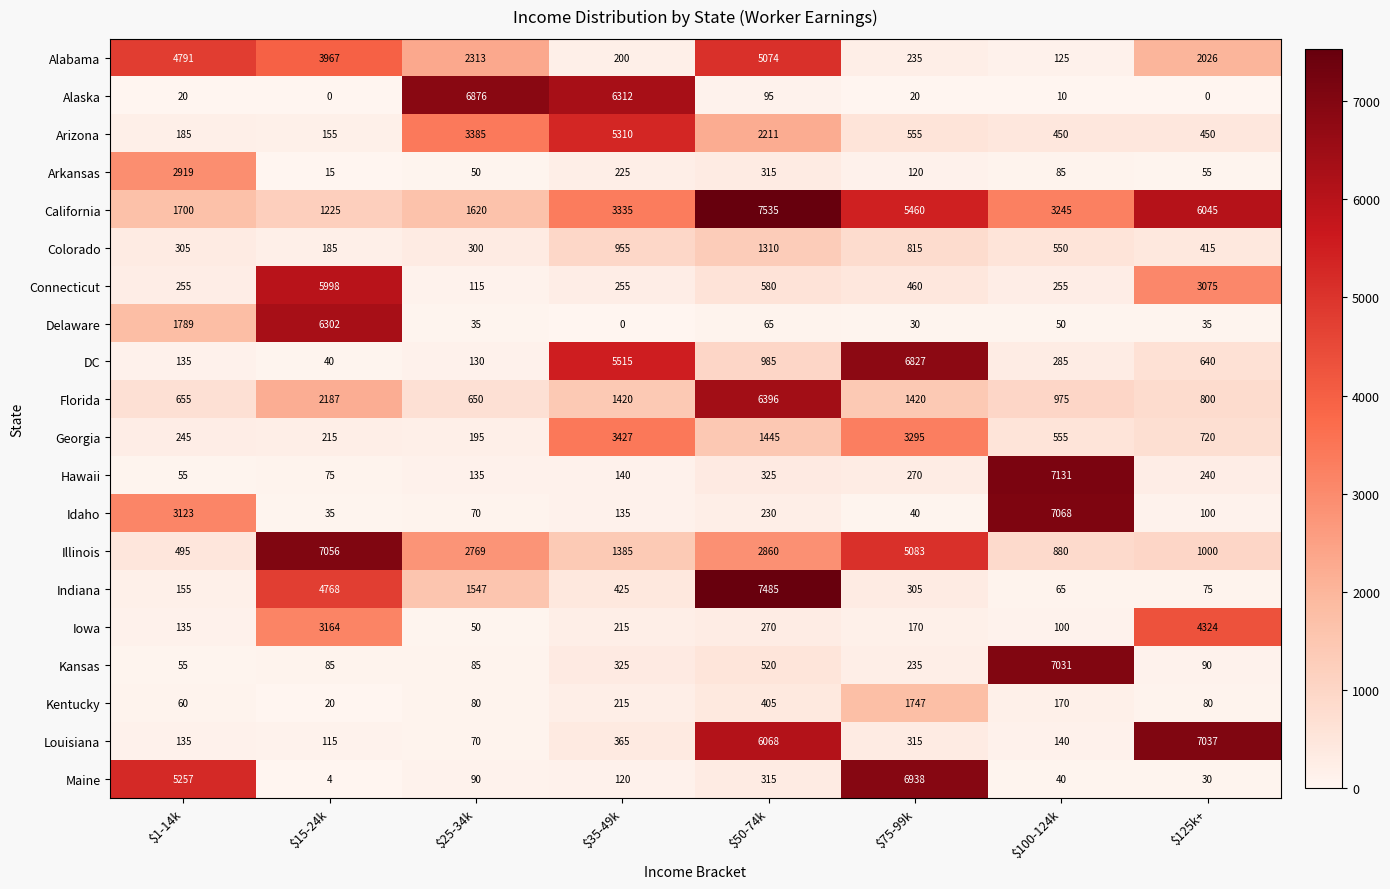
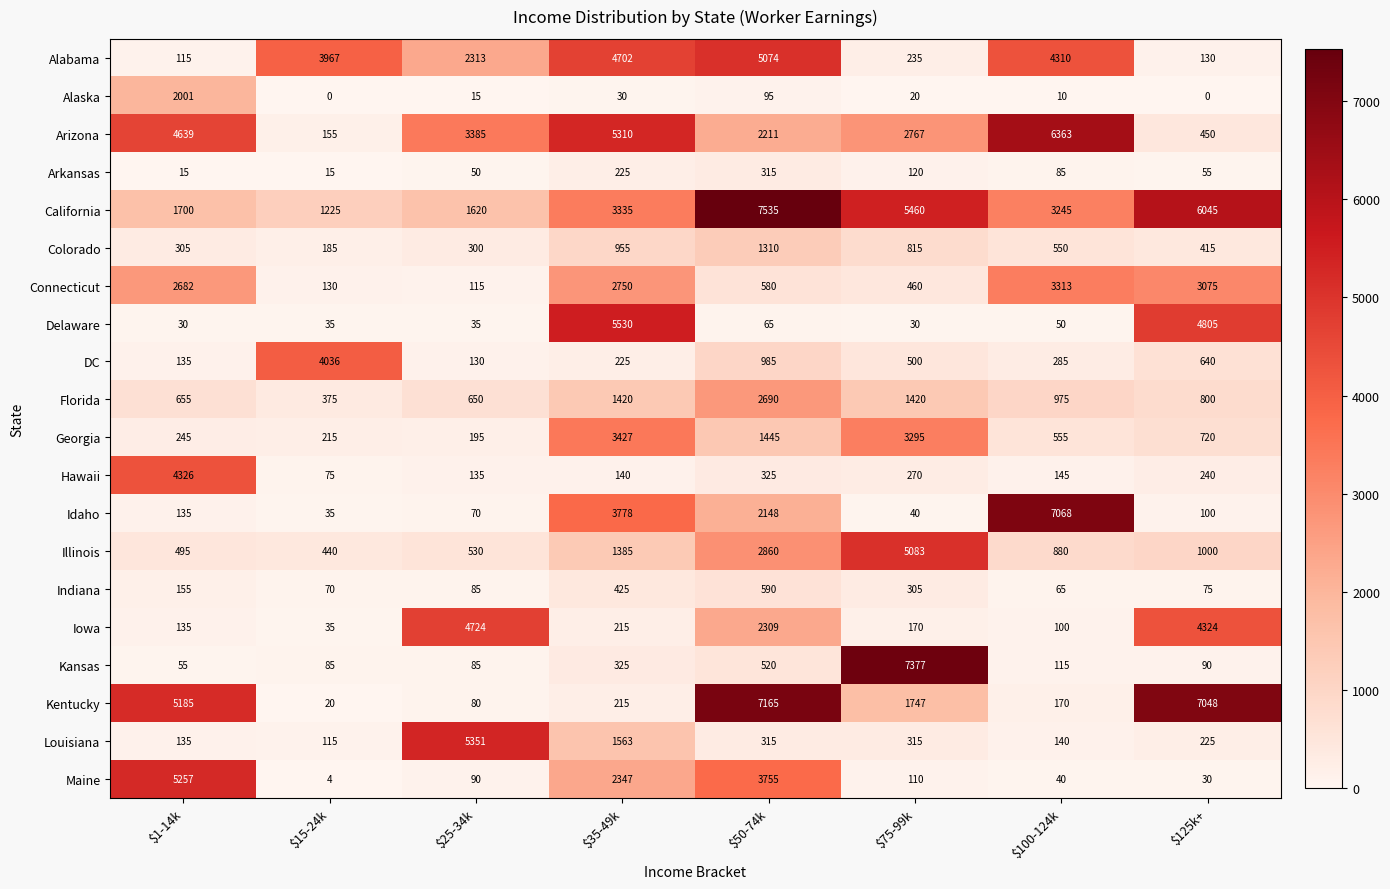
Alabama, $1-14k: 4791 -> 115
Alabama, $35-49k: 200 -> 4702
Alabama, $100-124k: 125 -> 4310
Alabama, $125k+: 2026 -> 130
Alaska, $1-14k: 20 -> 2001
Alaska, $25-34k: 6876 -> 15
Alaska, $35-49k: 6312 -> 30
Arizona, $1-14k: 185 -> 4639
Arizona, $75-99k: 555 -> 2767
Arizona, $100-124k: 450 -> 6363
Arkansas, $1-14k: 2919 -> 15
Connecticut, $1-14k: 255 -> 2682
Connecticut, $15-24k: 5998 -> 130
Connecticut, $35-49k: 255 -> 2750
Connecticut, $100-124k: 255 -> 3313
Delaware, $1-14k: 1789 -> 30
Delaware, $15-24k: 6302 -> 35
Delaware, $35-49k: 0 -> 5530
Delaware, $125k+: 35 -> 4805
DC, $15-24k: 40 -> 4036
DC, $35-49k: 5515 -> 225
DC, $75-99k: 6827 -> 500
Florida, $15-24k: 2187 -> 375
Florida, $50-74k: 6396 -> 2690
Hawaii, $1-14k: 55 -> 4326
Hawaii, $100-124k: 7131 -> 145
Idaho, $1-14k: 3123 -> 135
Idaho, $35-49k: 135 -> 3778
Idaho, $50-74k: 230 -> 2148
Illinois, $15-24k: 7056 -> 440
Illinois, $25-34k: 2769 -> 530
Indiana, $15-24k: 4768 -> 70
Indiana, $25-34k: 1547 -> 85
Indiana, $50-74k: 7485 -> 590
Iowa, $15-24k: 3164 -> 35
Iowa, $25-34k: 50 -> 4724
Iowa, $50-74k: 270 -> 2309
Kansas, $75-99k: 235 -> 7377
Kansas, $100-124k: 7031 -> 115
Kentucky, $1-14k: 60 -> 5185
Kentucky, $50-74k: 405 -> 7165
Kentucky, $125k+: 80 -> 7048
Louisiana, $25-34k: 70 -> 5351
Louisiana, $35-49k: 365 -> 1563
Louisiana, $50-74k: 6068 -> 315
Louisiana, $125k+: 7037 -> 225
Maine, $35-49k: 120 -> 2347
Maine, $50-74k: 315 -> 3755
Maine, $75-99k: 6938 -> 110
